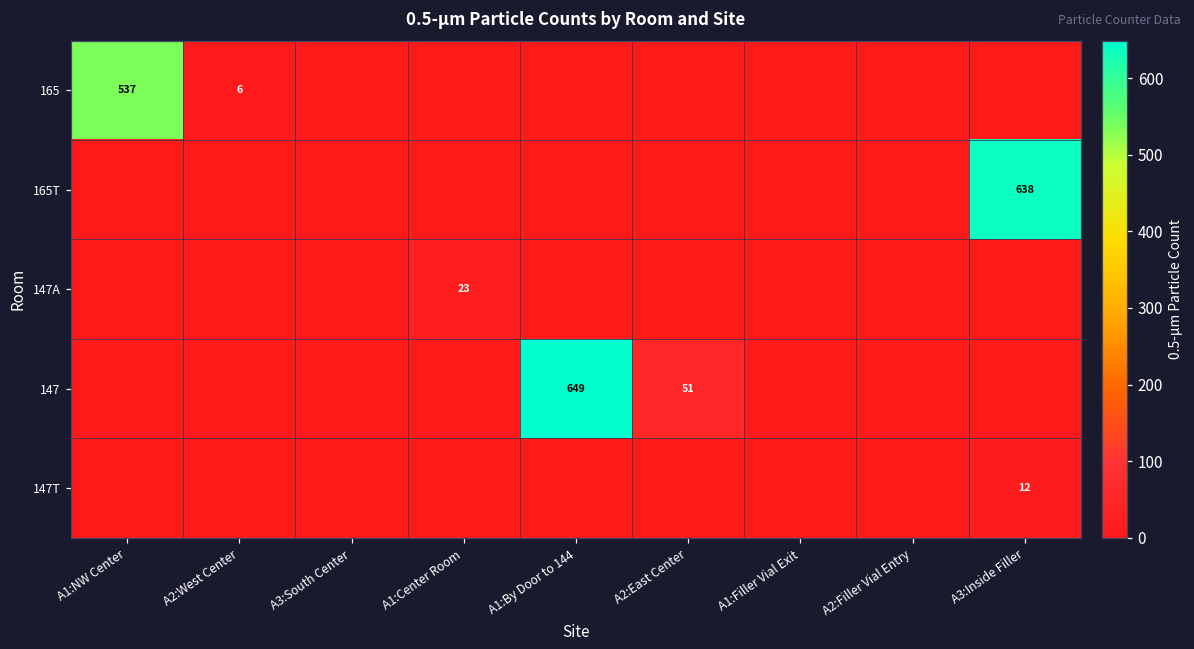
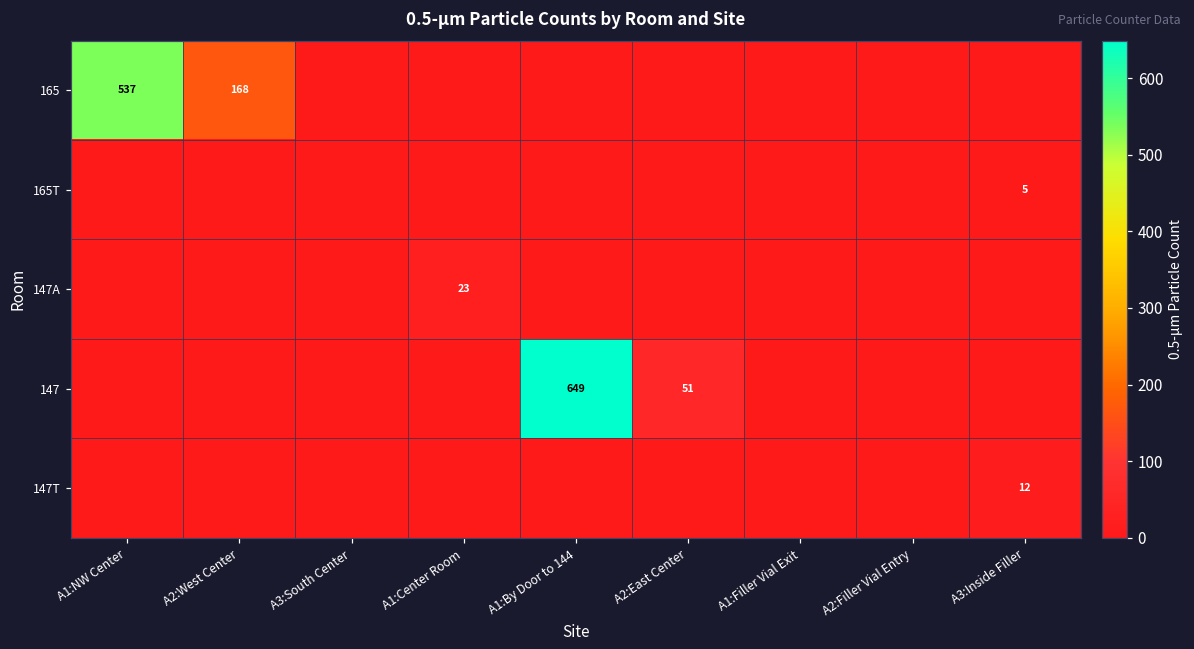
165, A2:West Center: 6 -> 168
165T, A3:Inside Filler: 638 -> 5
